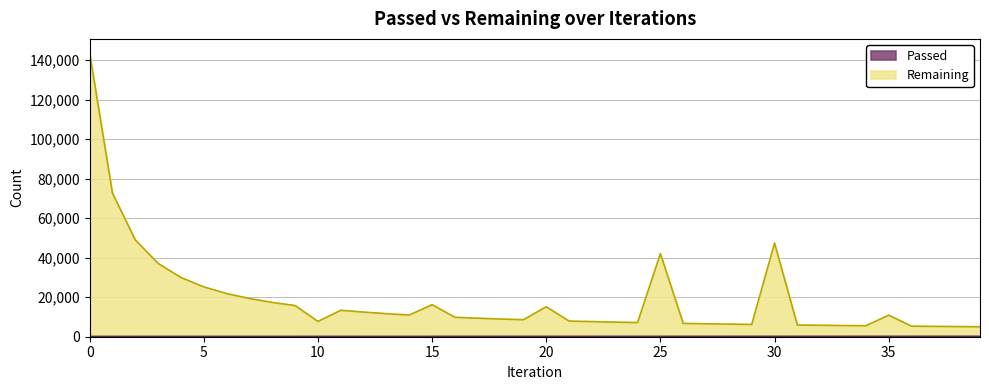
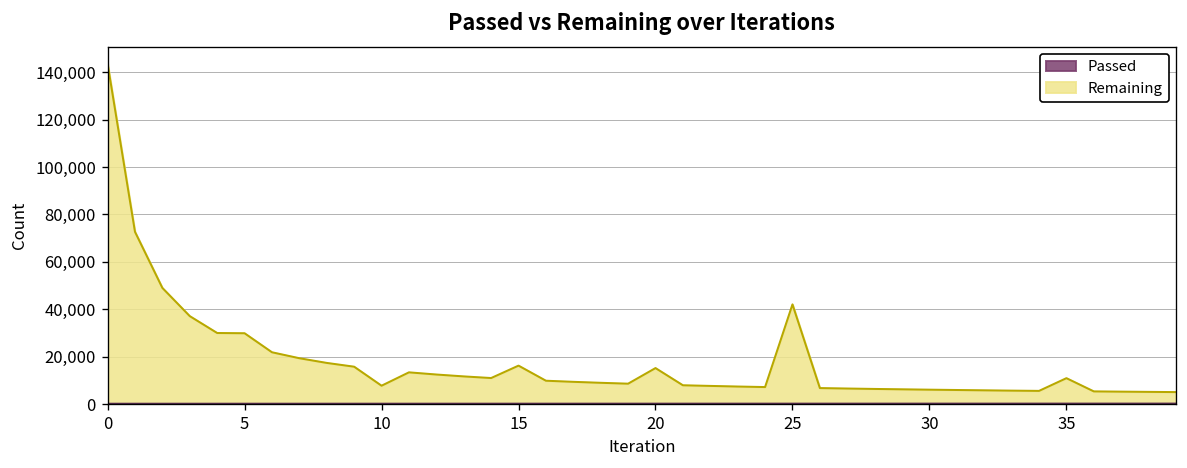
Remaining, 5: 25,000 -> 30,000
Remaining, 30: 47,000 -> 6,000
